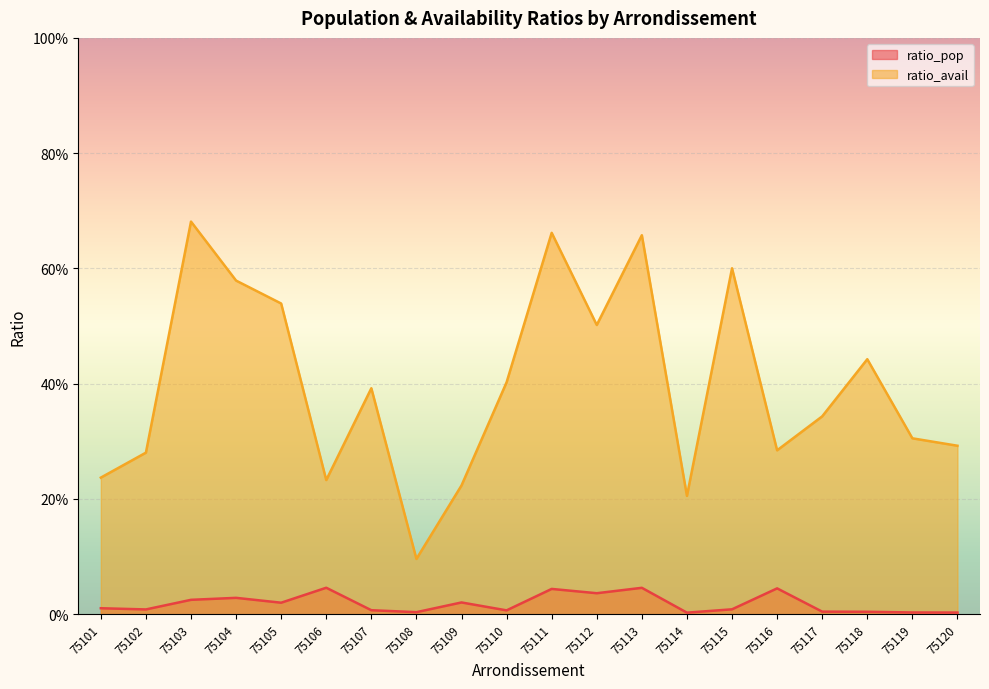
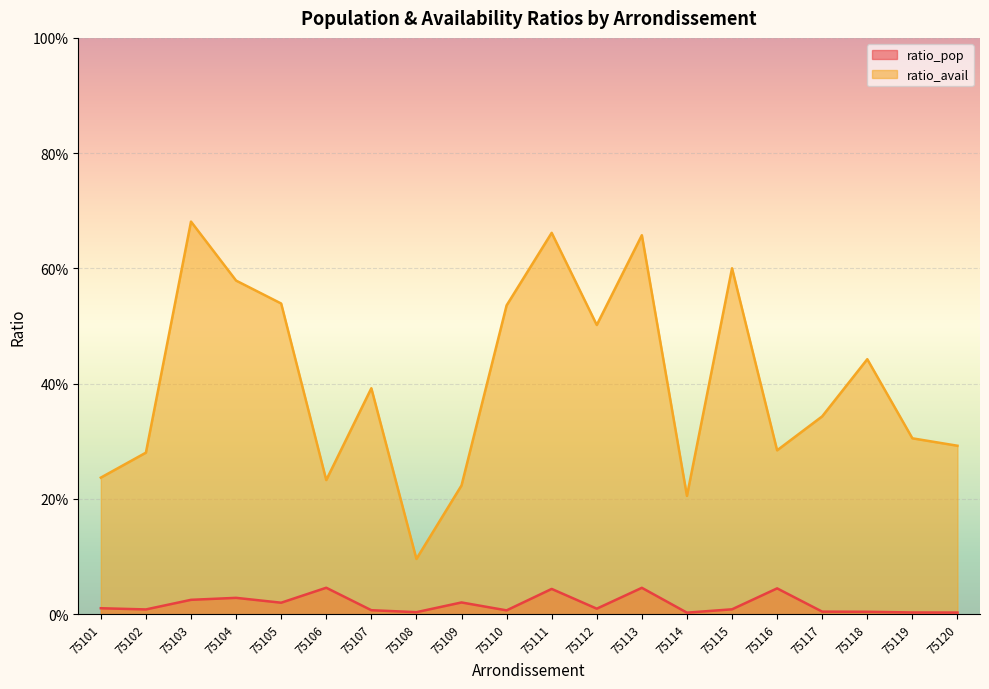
ratio_avail, 75110: 40% -> 54%
ratio_pop, 75112: 4% -> 1%
